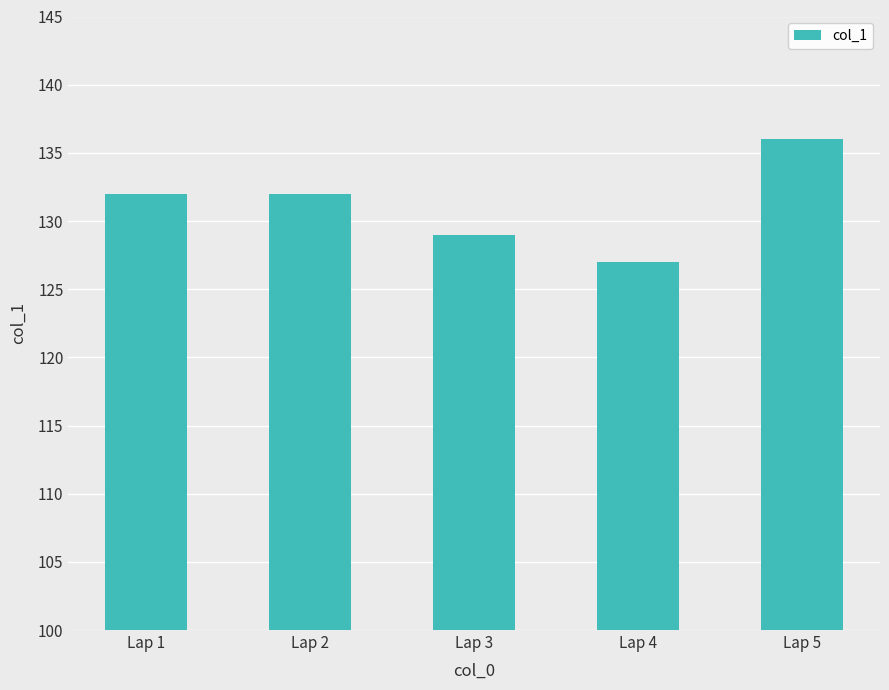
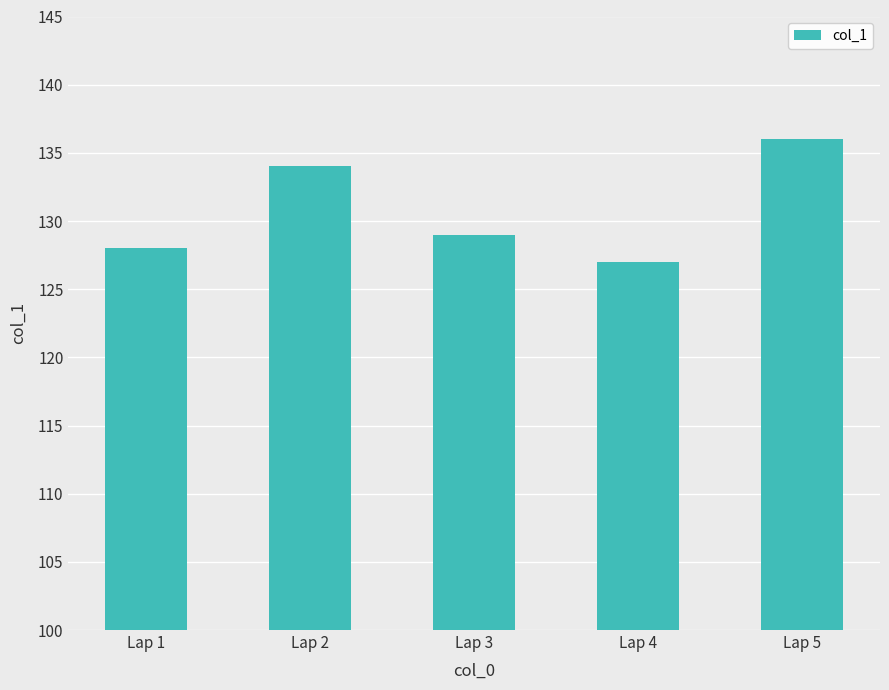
Lap 1: 132 -> 128
Lap 2: 132 -> 134
